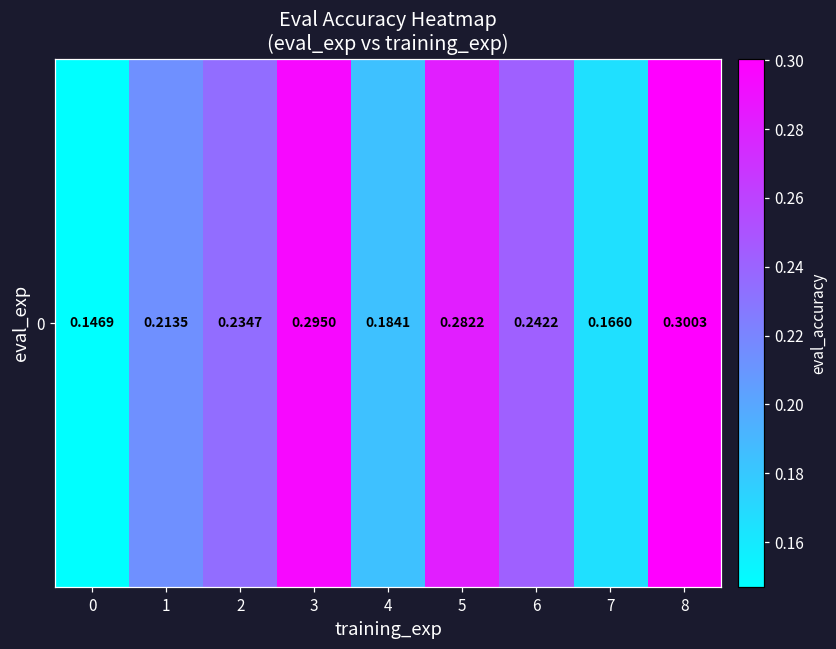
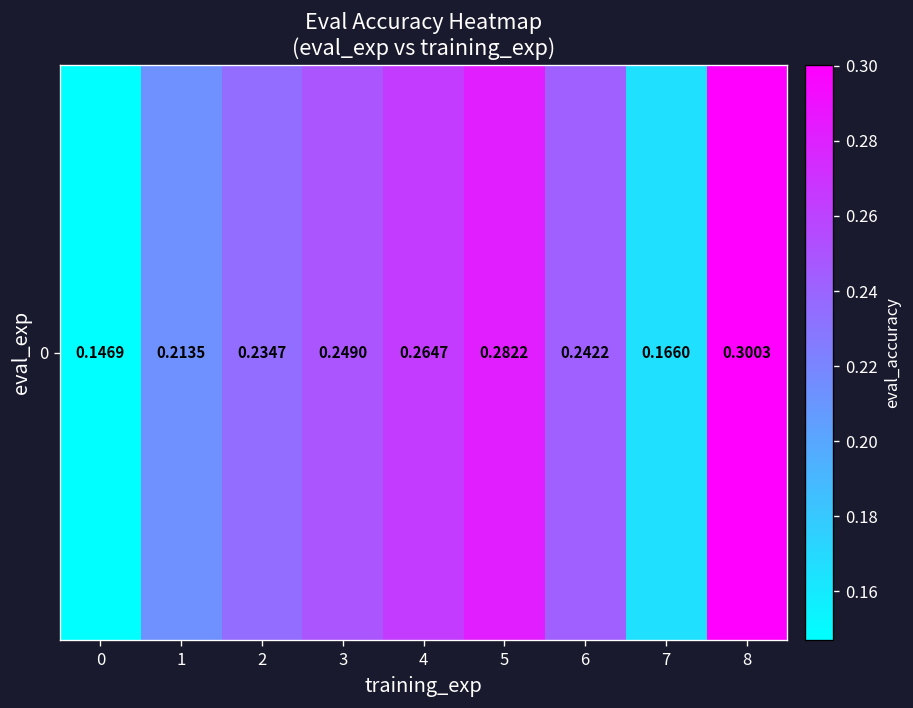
0, 3: 0.2950 -> 0.2490
0, 4: 0.1841 -> 0.2647
